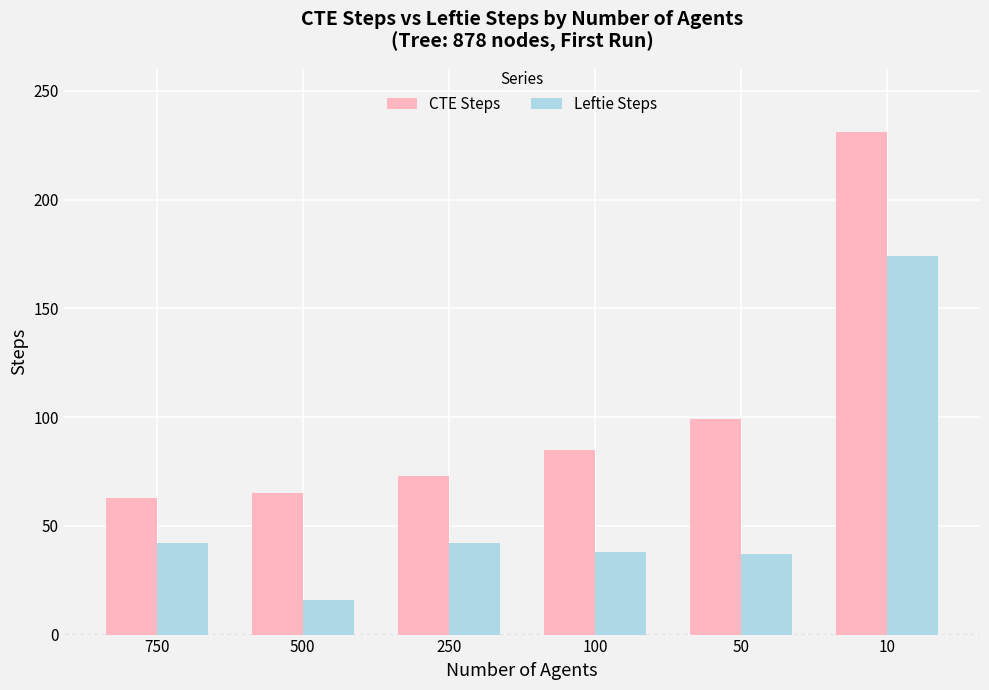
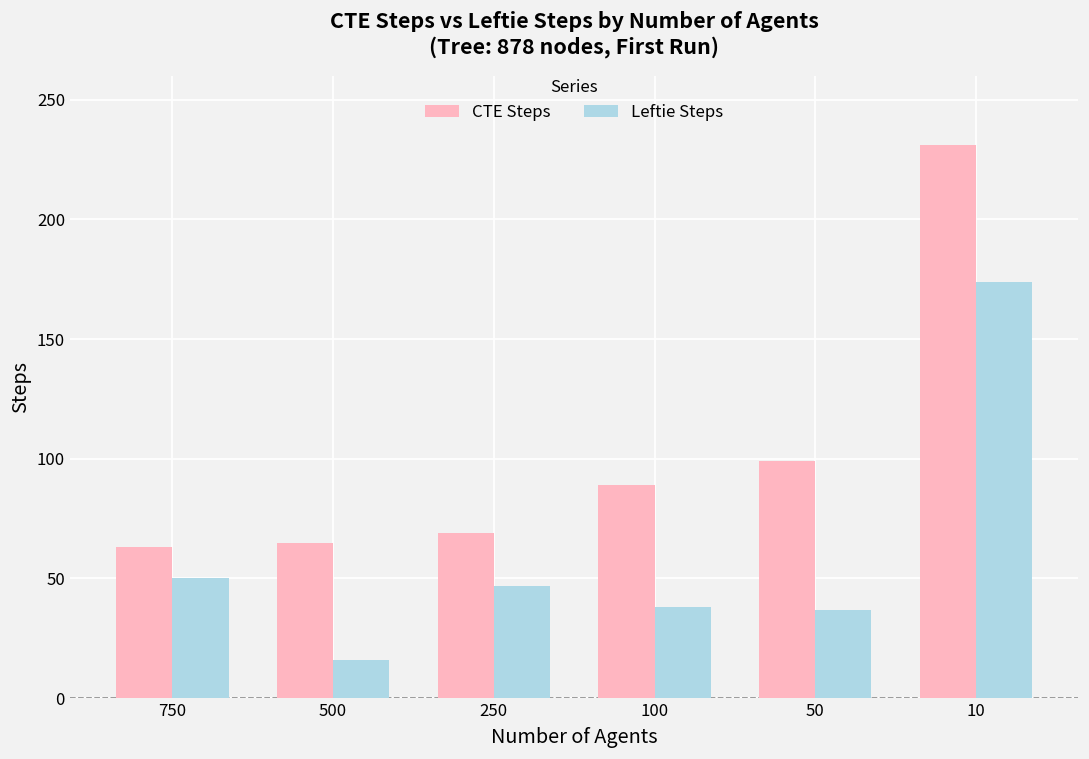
Leftie Steps, 750: 42 -> 50
CTE Steps, 250: 73 -> 69
Leftie Steps, 250: 42 -> 47
CTE Steps, 100: 85 -> 89
